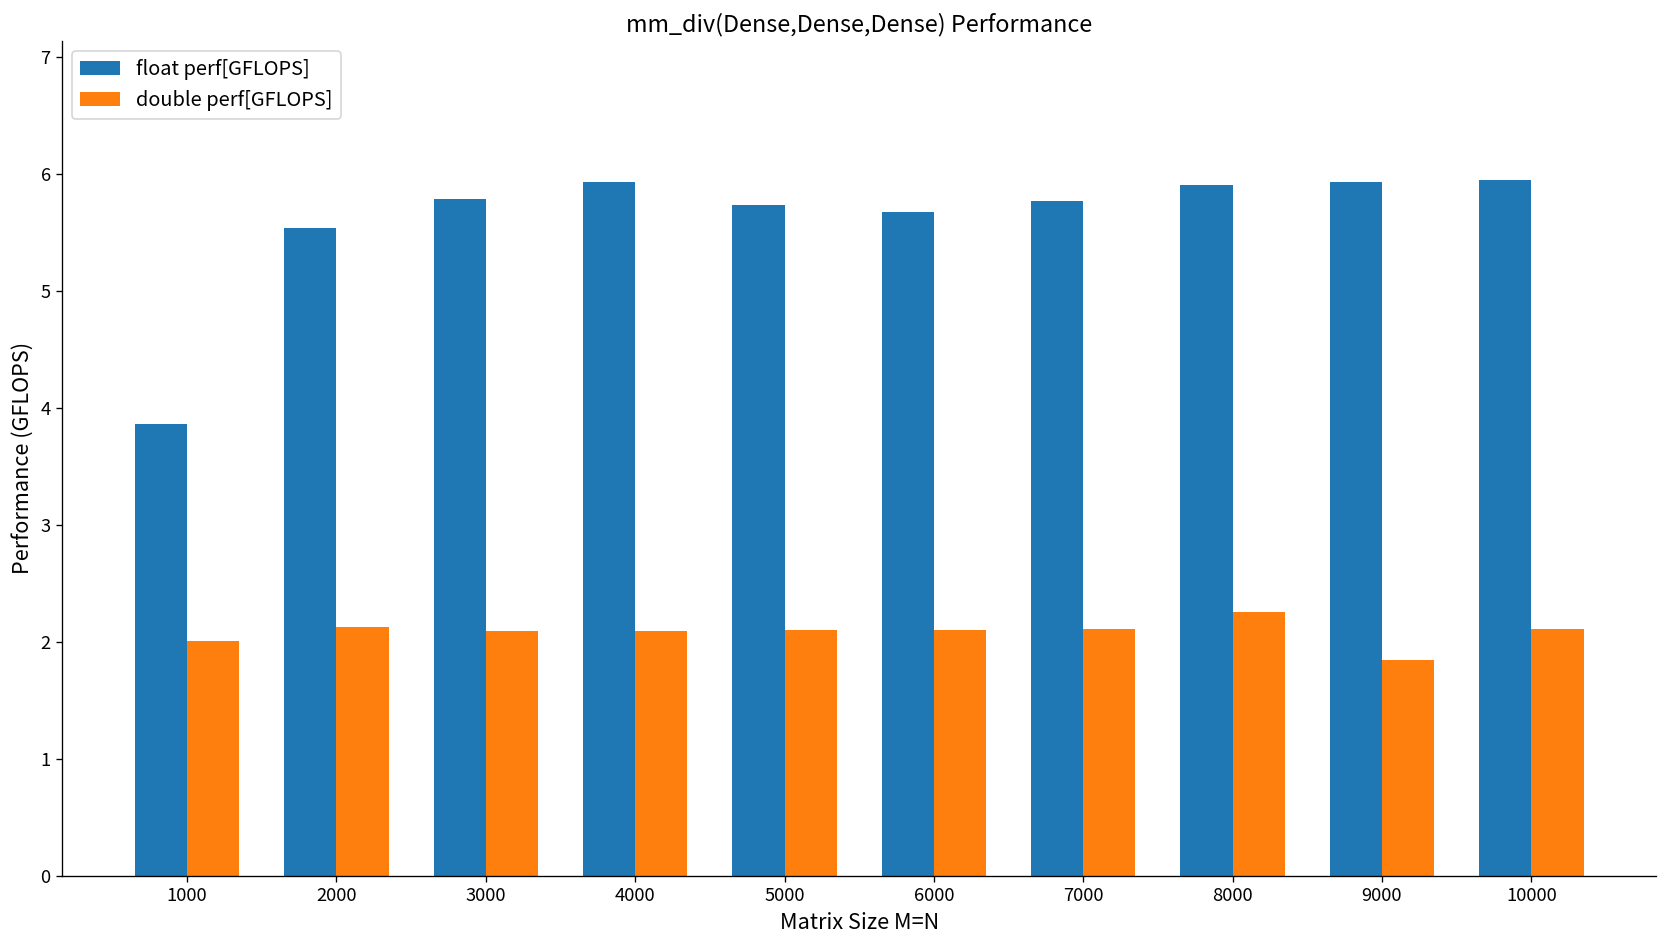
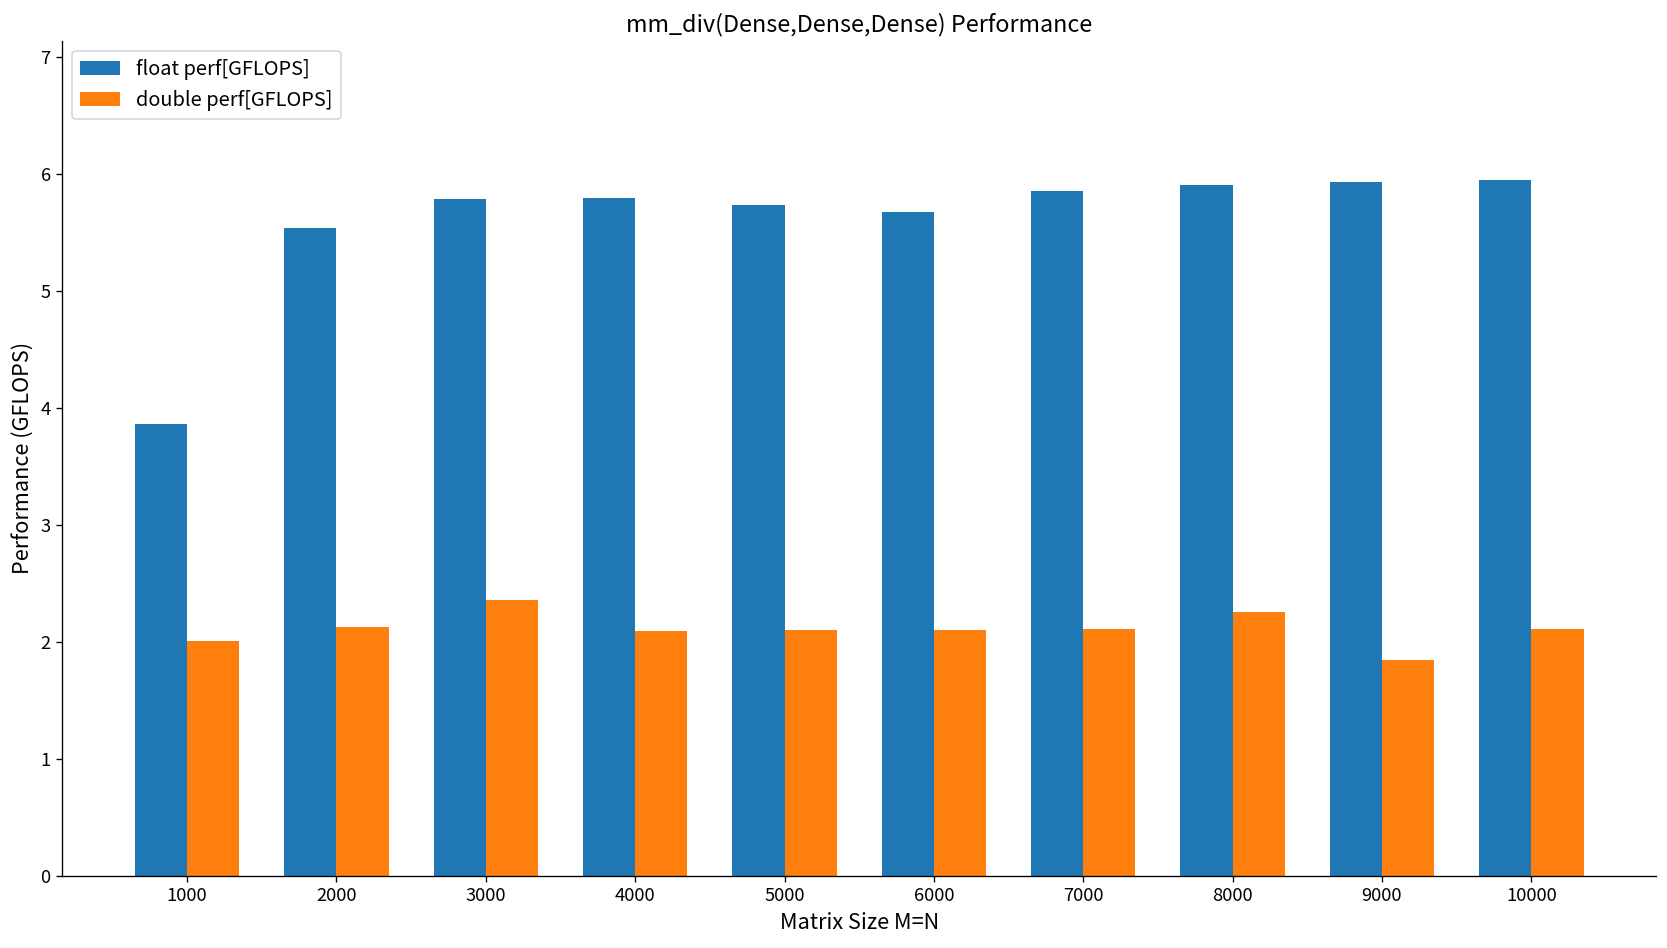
double perf[GFLOPS], 3000: 2.1 -> 2.4
float perf[GFLOPS], 4000: 5.9 -> 5.8
float perf[GFLOPS], 7000: 5.8 -> 5.9
